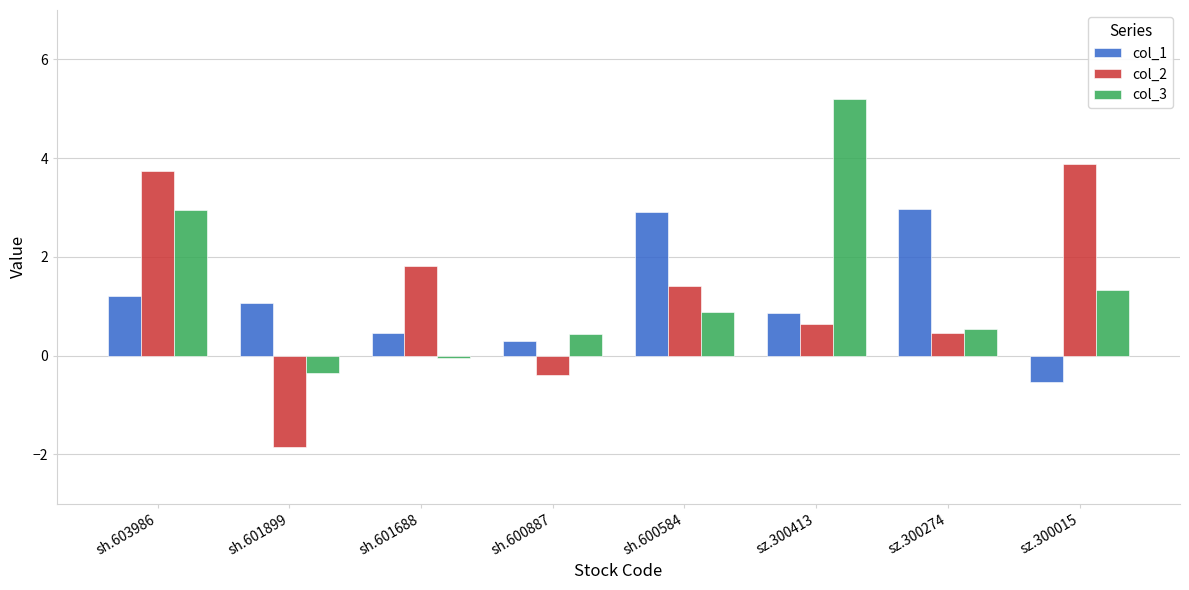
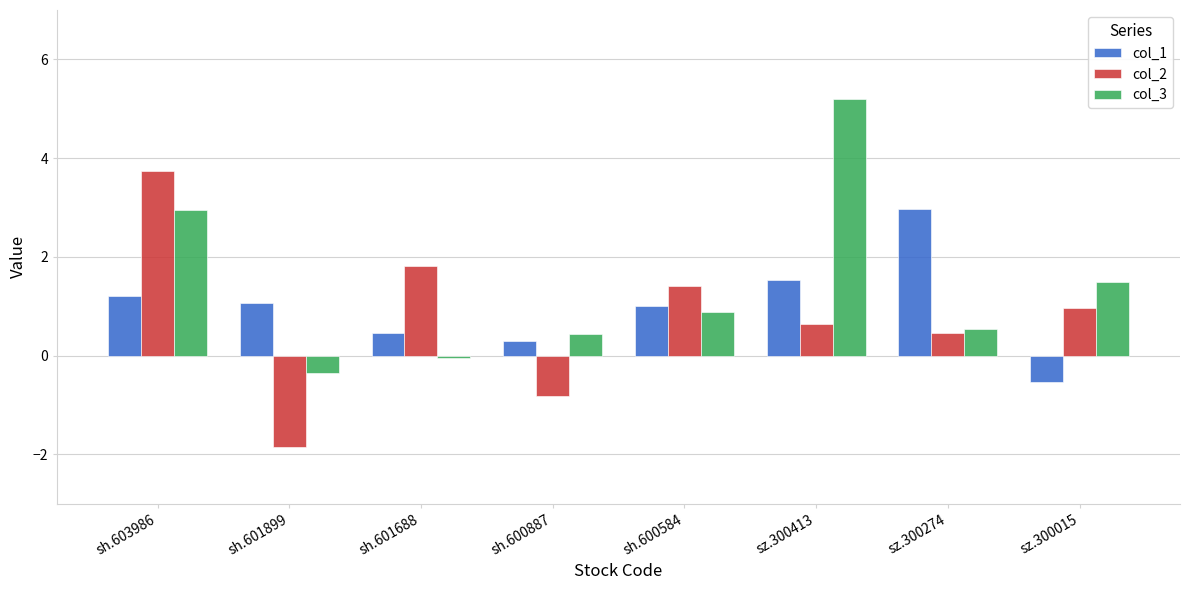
col_2, sh.600887: -0.4 -> -0.8
col_1, sh.600584: 2.9 -> 1.0
col_1, sz.300413: 0.9 -> 1.5
col_2, sz.300015: 3.9 -> 1.0
col_3, sz.300015: 1.3 -> 1.5
